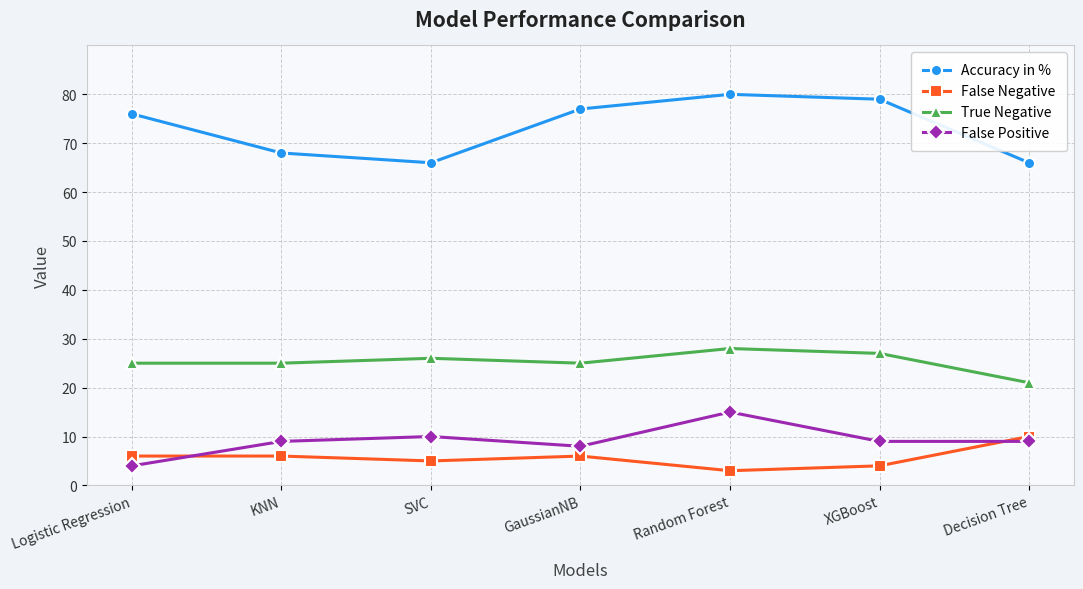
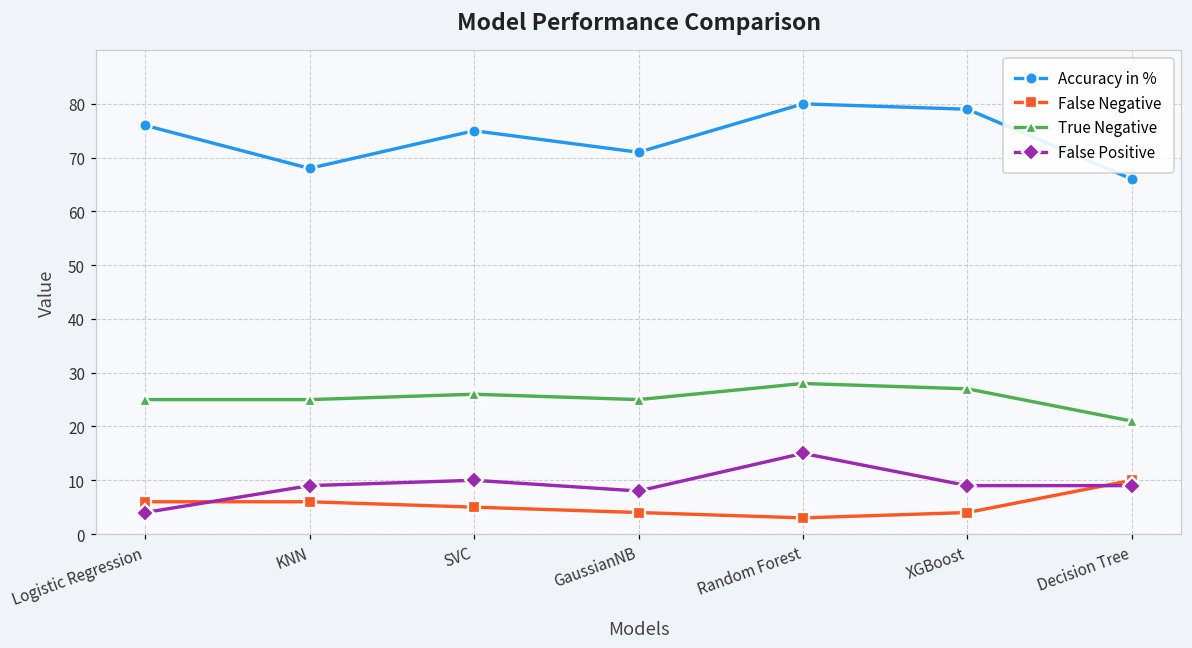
Accuracy in %, SVC: 66 -> 75
Accuracy in %, GaussianNB: 77 -> 71
False Negative, GaussianNB: 6 -> 4
